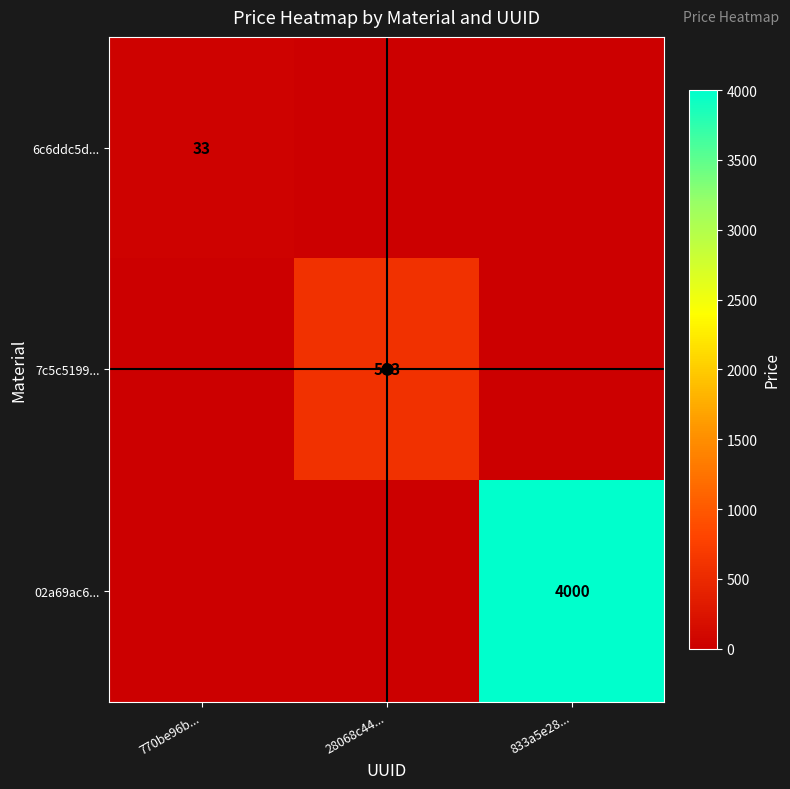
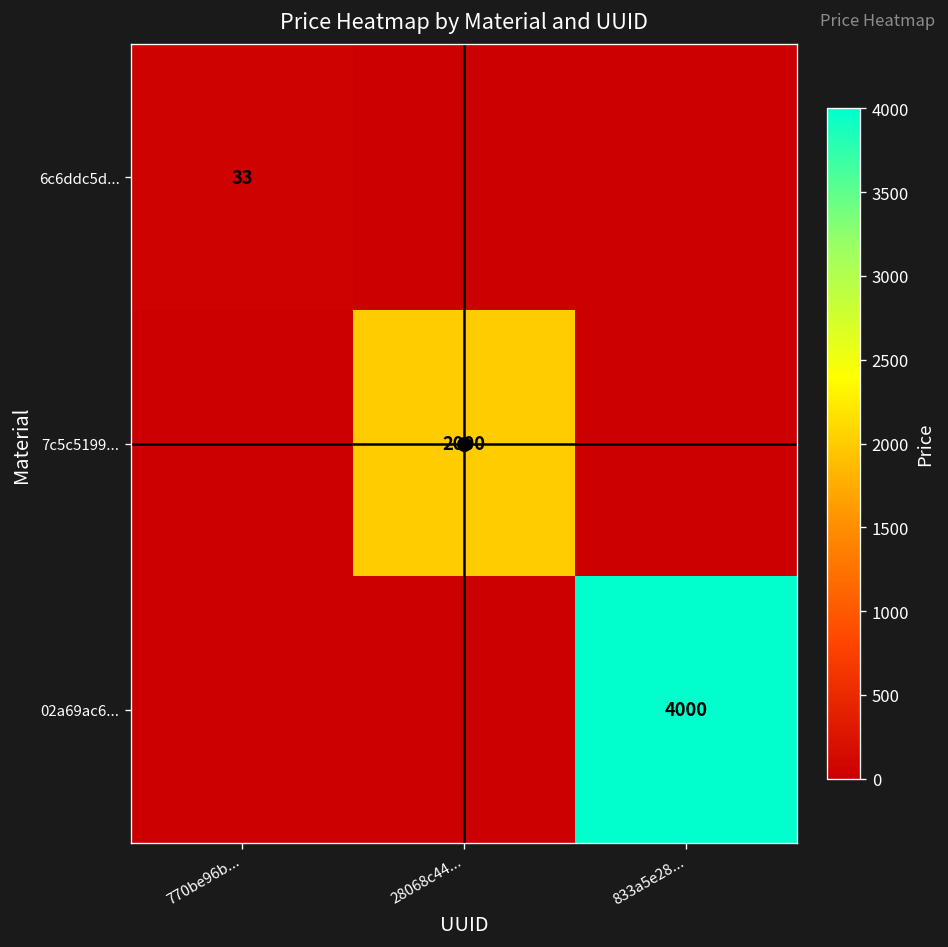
7c5c5199..., 28068c44...: 593 -> 2000
